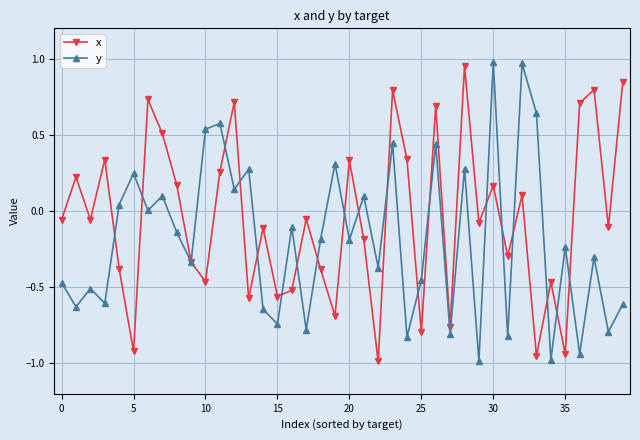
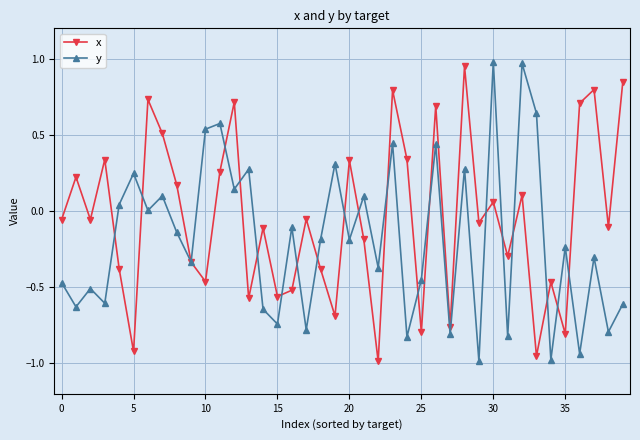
x, 30: 0.17 -> 0.06
x, 35: -0.94 -> -0.81
